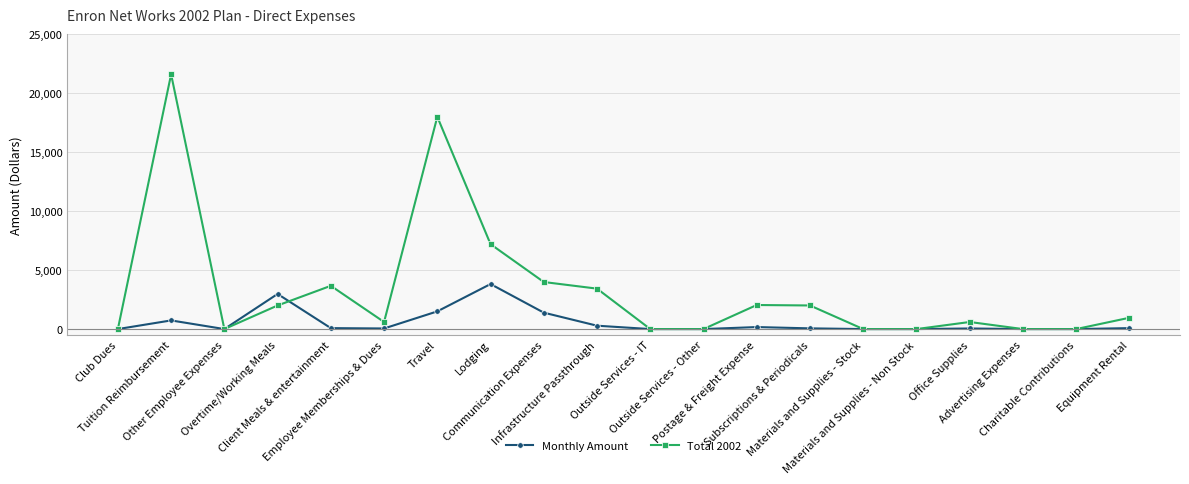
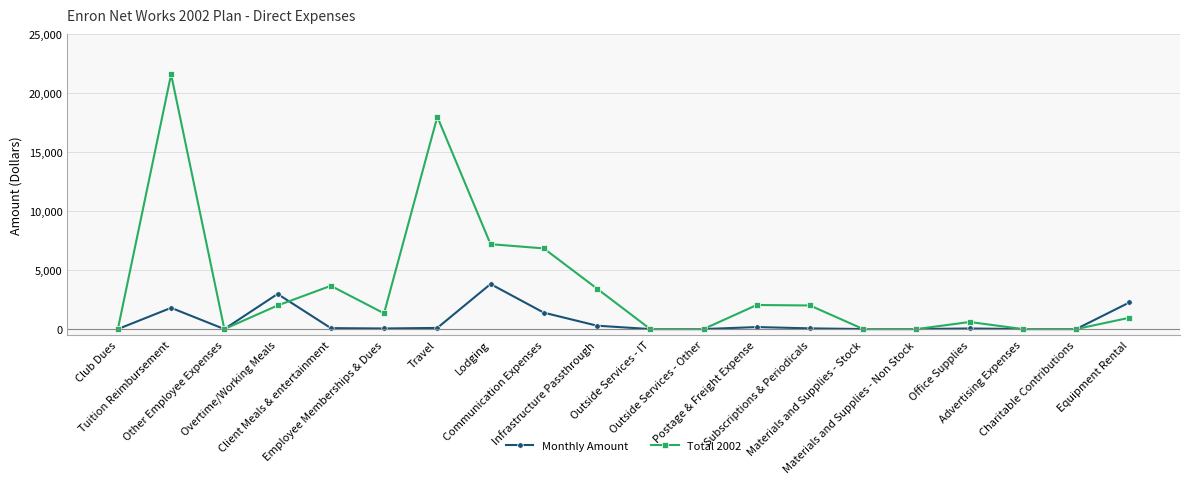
Monthly Amount, Tuition Reimbursement: 700 -> 1,800
Total 2002, Employee Memberships & Dues: 600 -> 1,300
Monthly Amount, Travel: 1,500 -> 100
Total 2002, Communication Expenses: 4,000 -> 6,800
Monthly Amount, Equipment Rental: 100 -> 2,300
